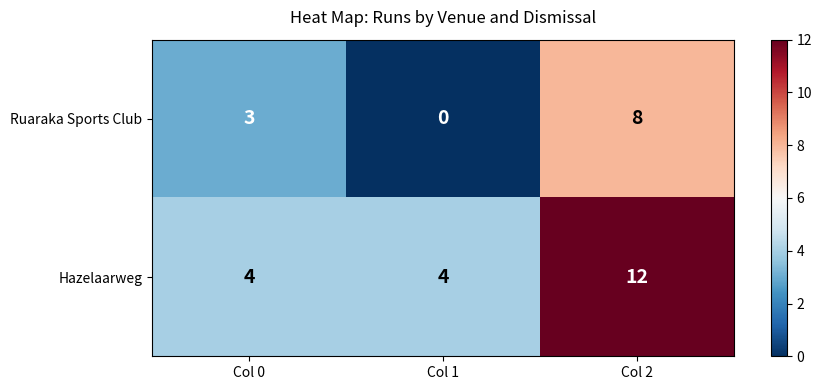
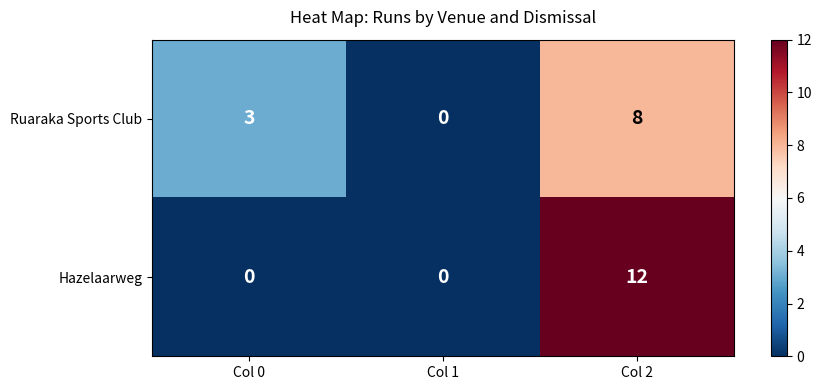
Hazelaarweg, Col 0: 4 -> 0
Hazelaarweg, Col 1: 4 -> 0
